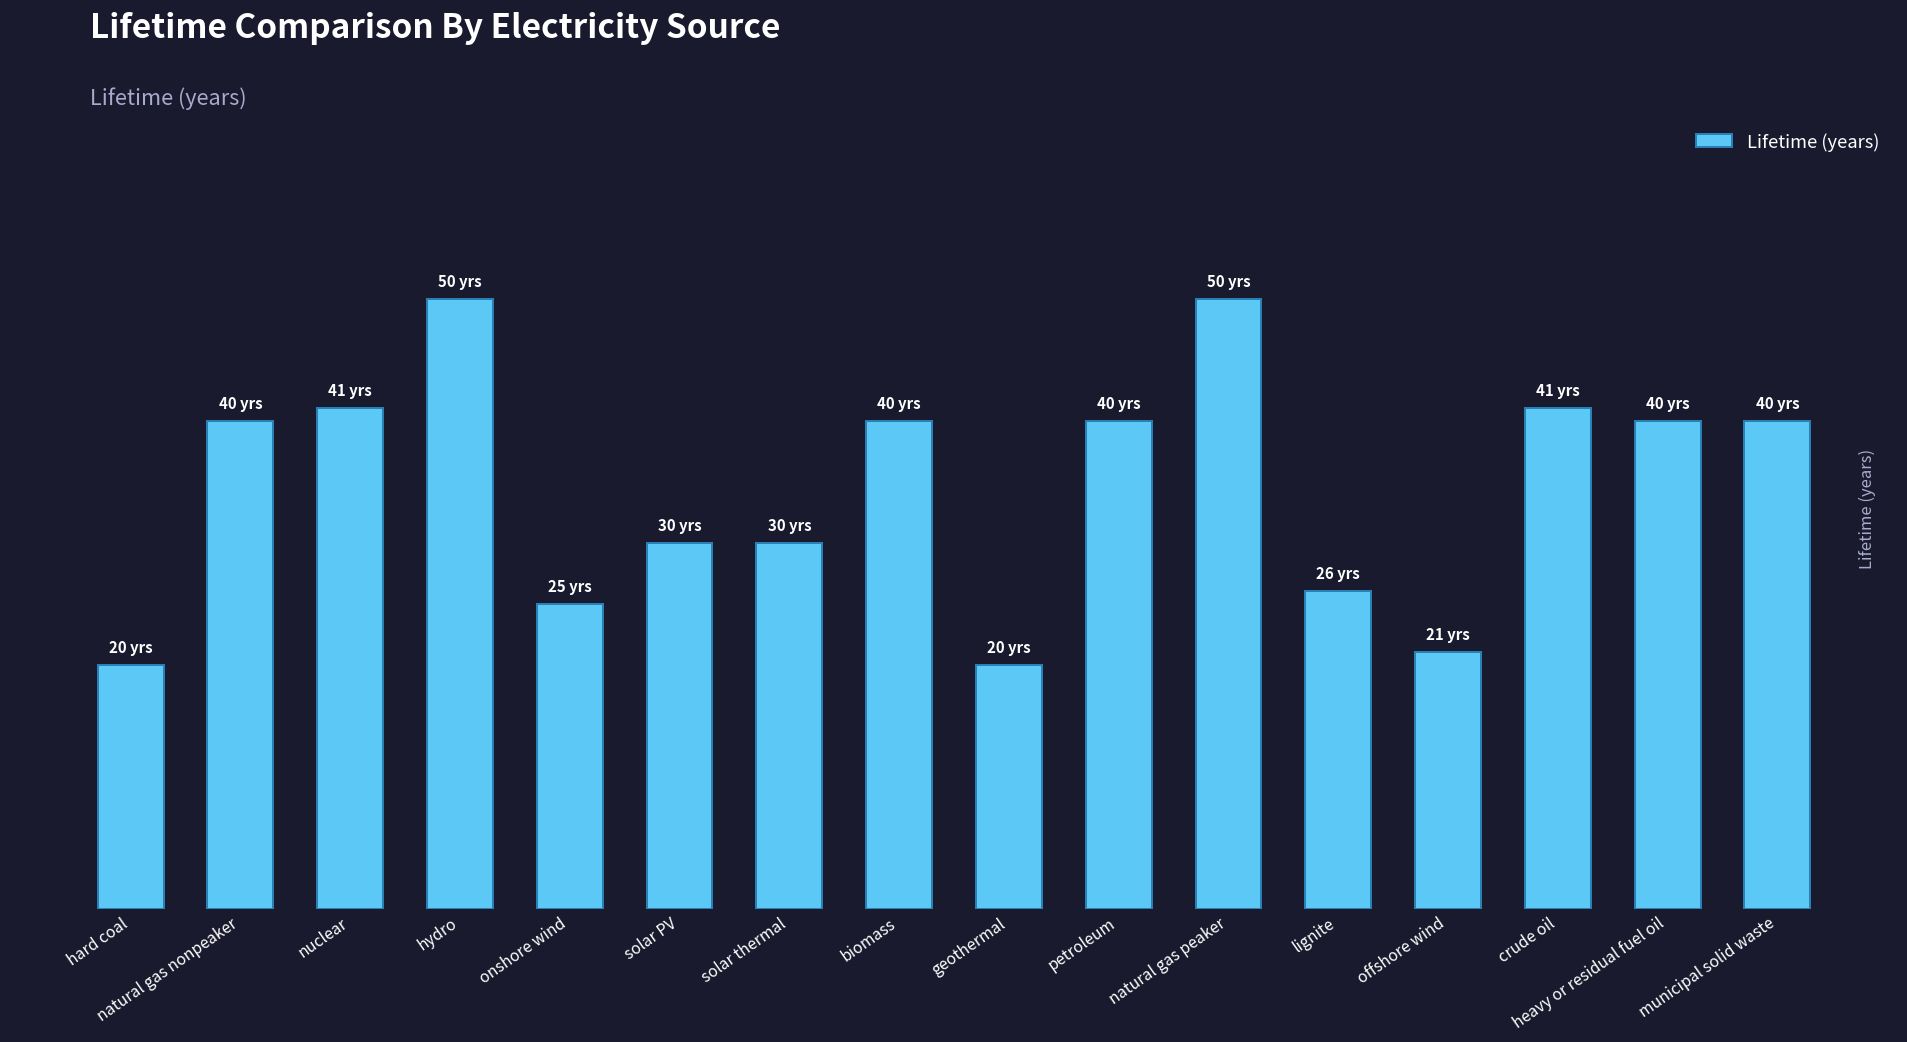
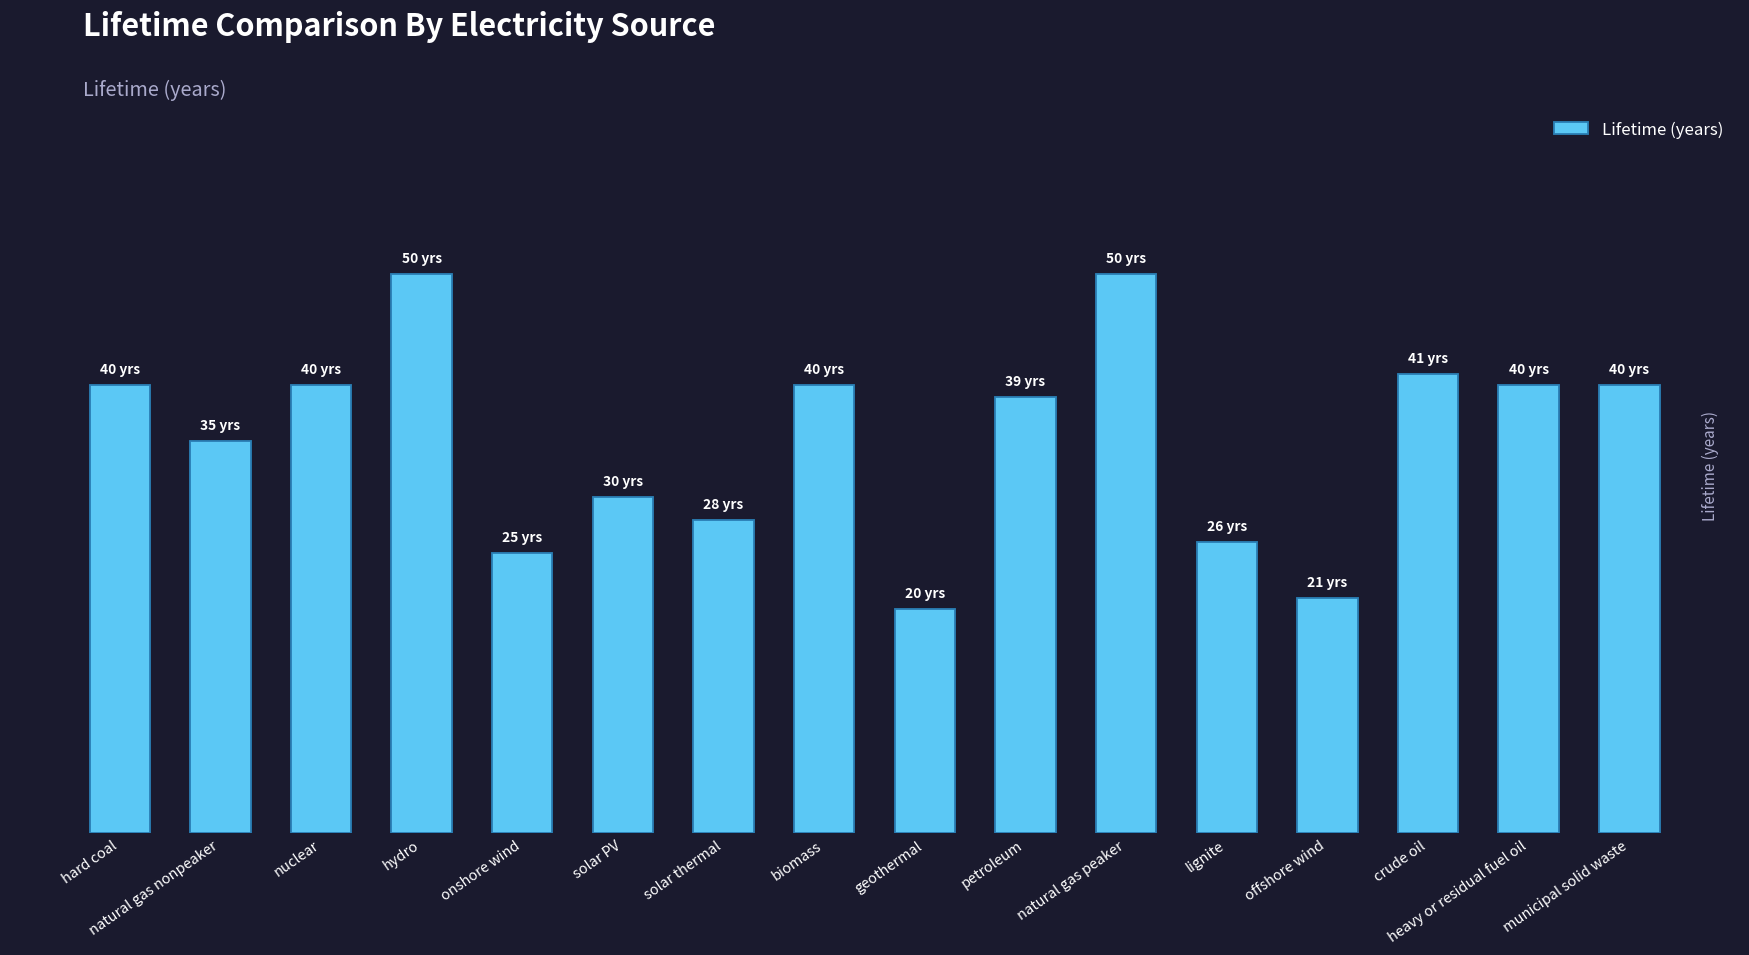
hard coal: 20 -> 40
natural gas nonpeaker: 40 -> 35
nuclear: 41 -> 40
solar thermal: 30 -> 28
petroleum: 40 -> 39
